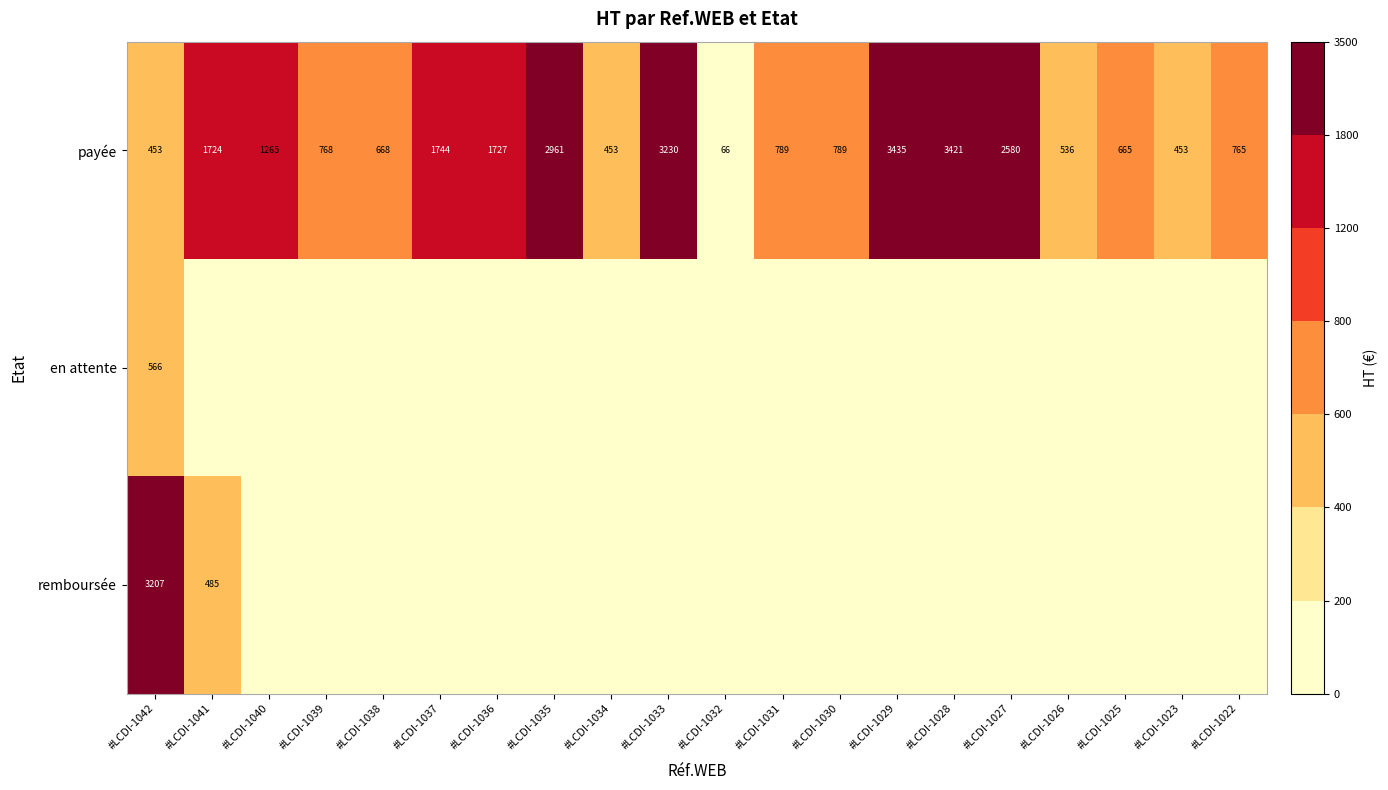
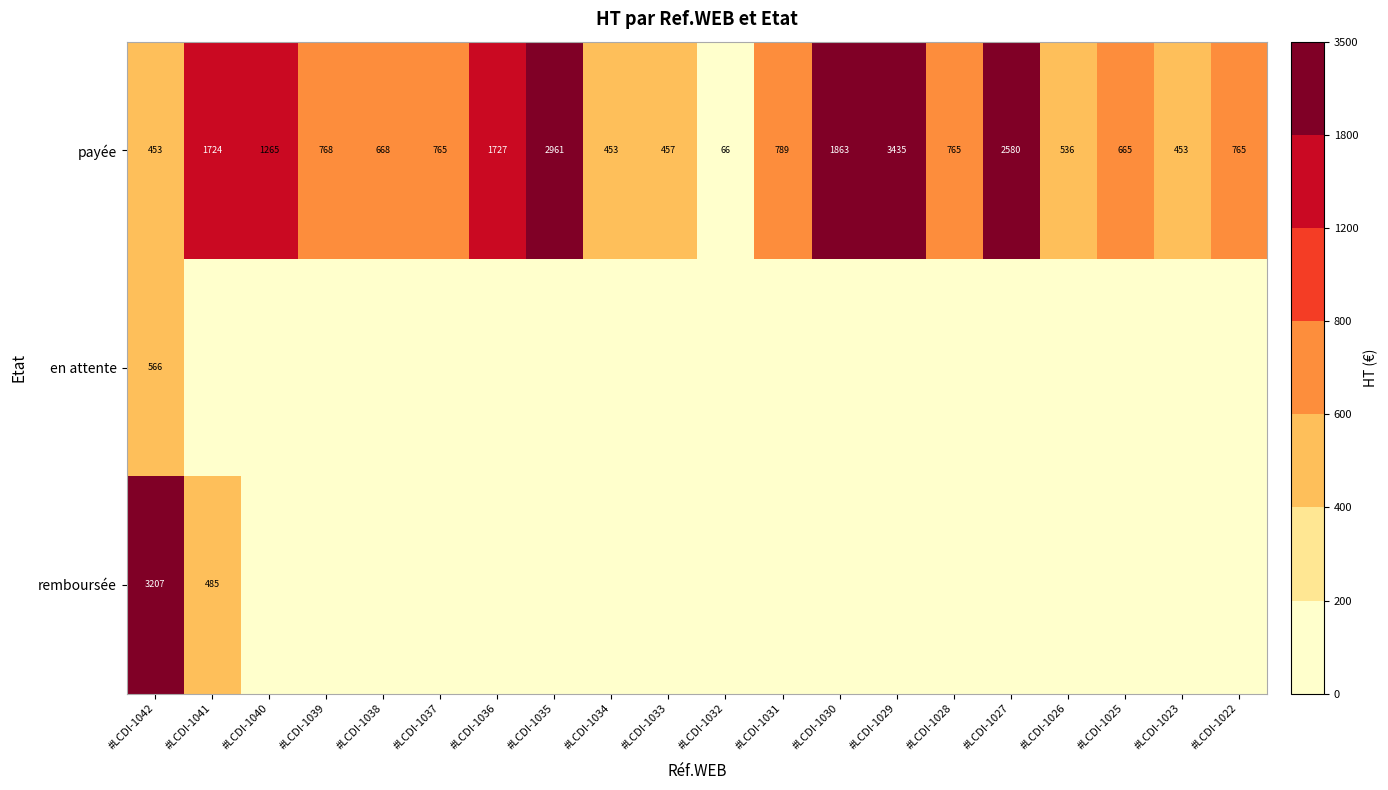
payée, #LCDI-1037: 1744 -> 765
payée, #LCDI-1033: 3230 -> 457
payée, #LCDI-1030: 789 -> 1863
payée, #LCDI-1028: 3421 -> 765
